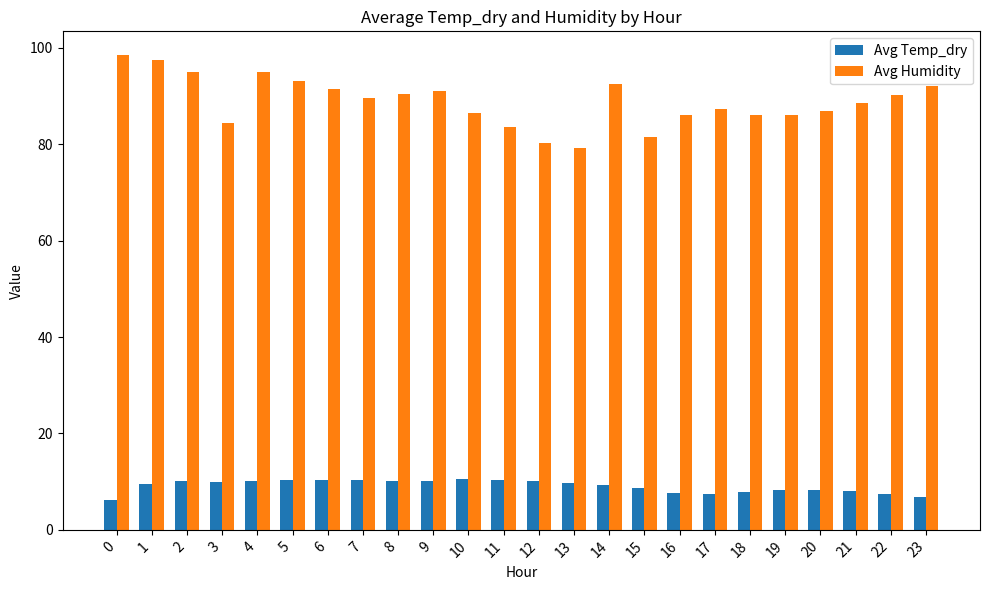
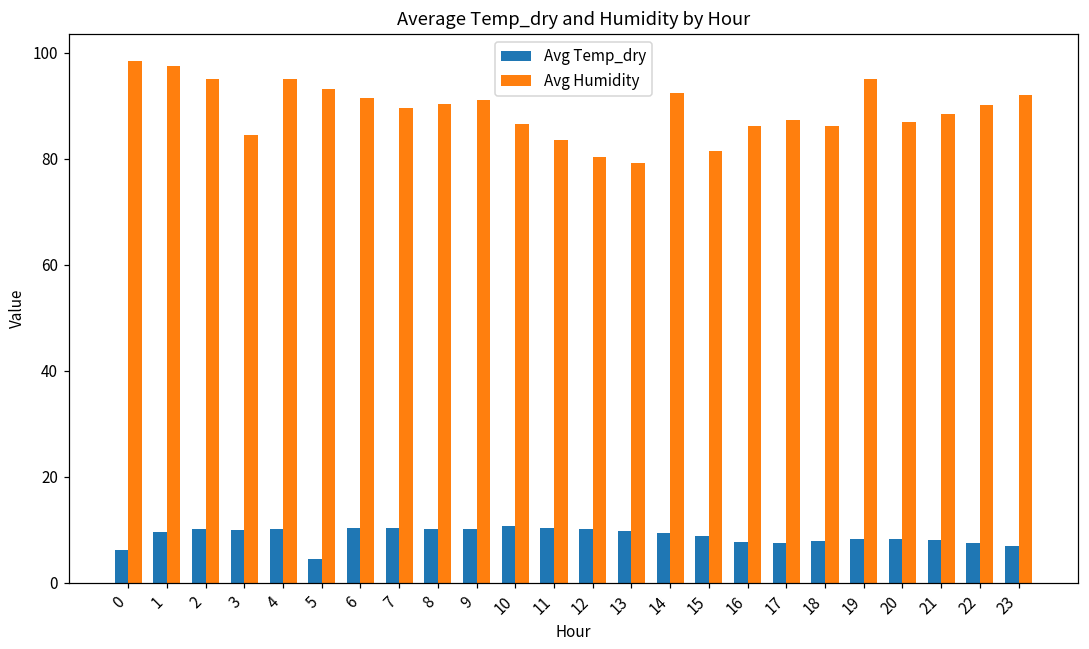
Avg Temp_dry, 5: 10 -> 5
Avg Humidity, 19: 86 -> 95
